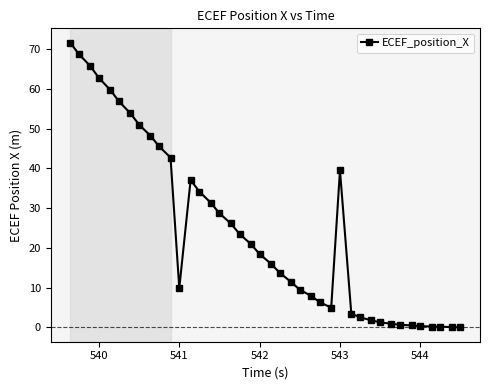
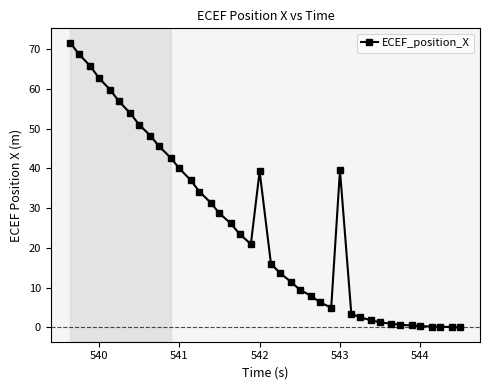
541: 10 -> 40
542: 18 -> 39
